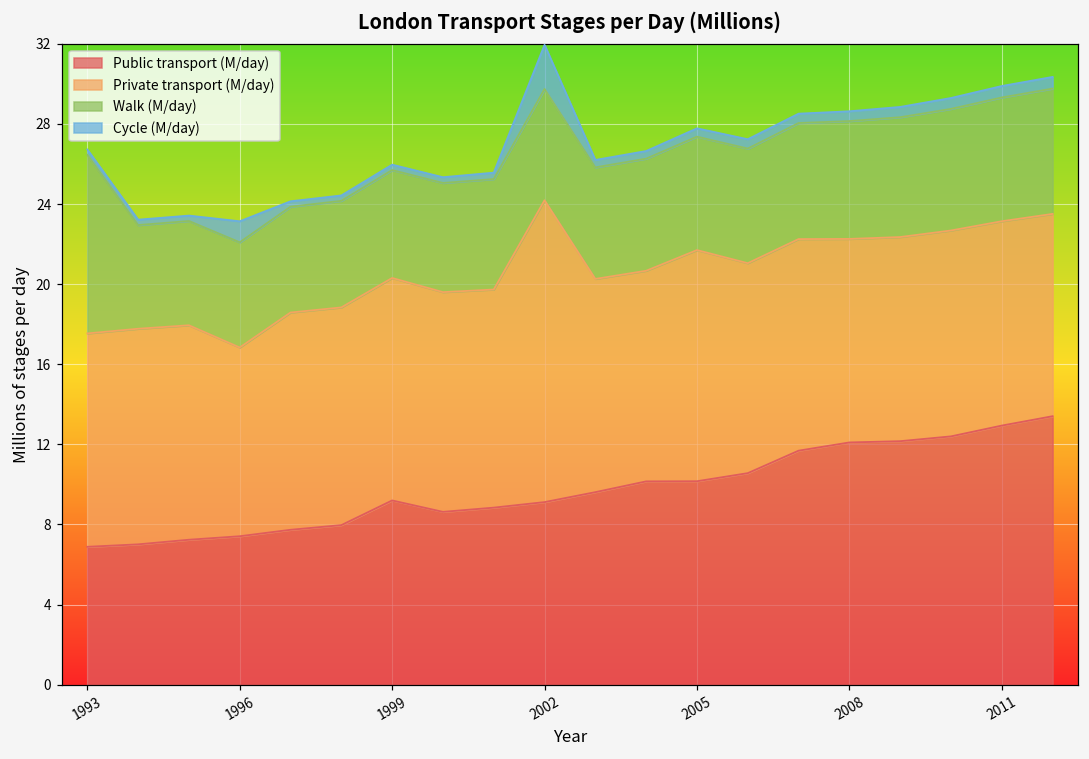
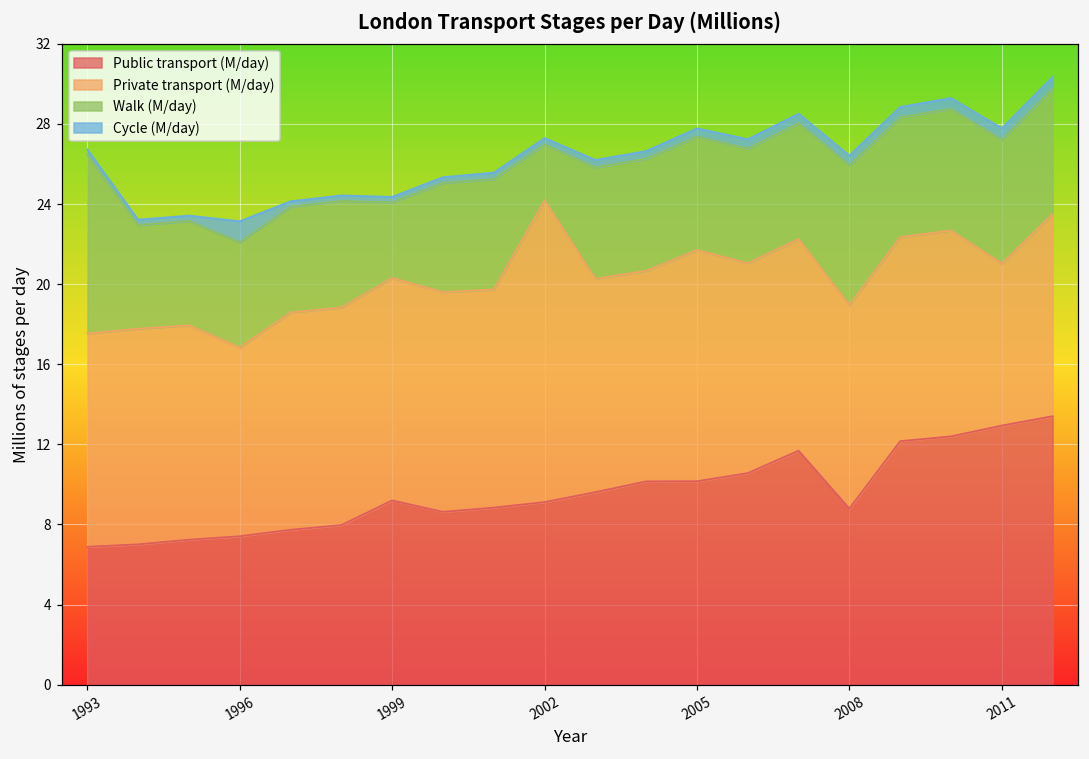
Walk (M/day), 1999: 5.4 -> 3.8
Walk (M/day), 2002: 5.6 -> 2.8
Cycle (M/day), 2002: 2.2 -> 0.3
Public transport (M/day), 2008: 12.1 -> 8.8
Walk (M/day), 2008: 5.9 -> 7.0
Private transport (M/day), 2011: 10.2 -> 8.1
